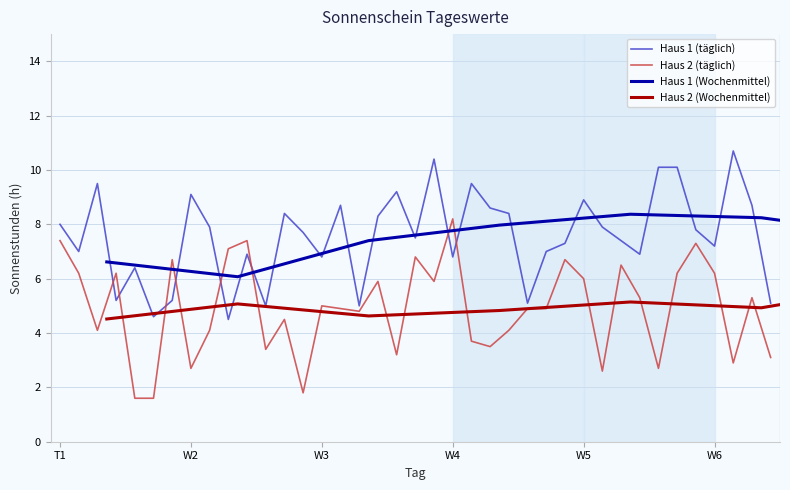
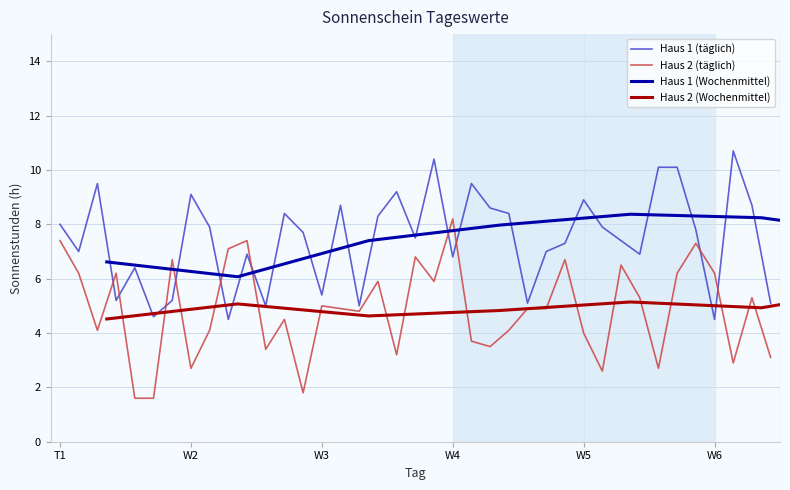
Haus 1 (täglich), W3: 6.8 -> 5.4
Haus 2 (täglich), W5: 6 -> 4
Haus 1 (täglich), W6: 7.2 -> 4.5
